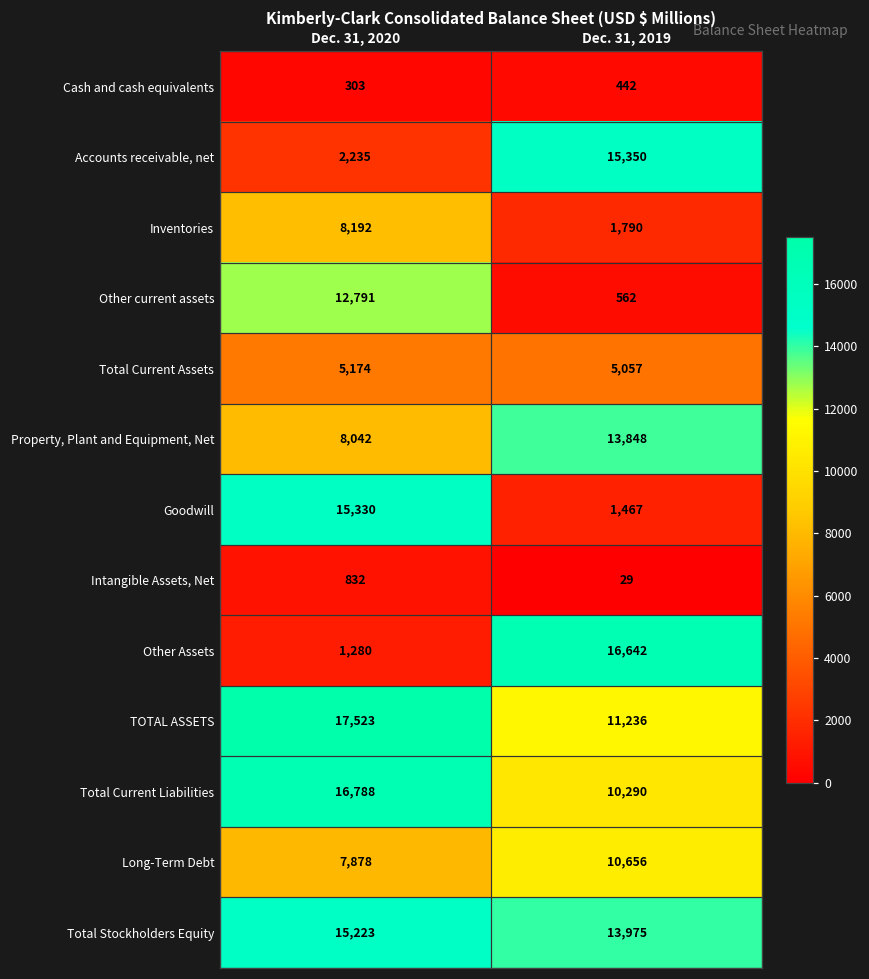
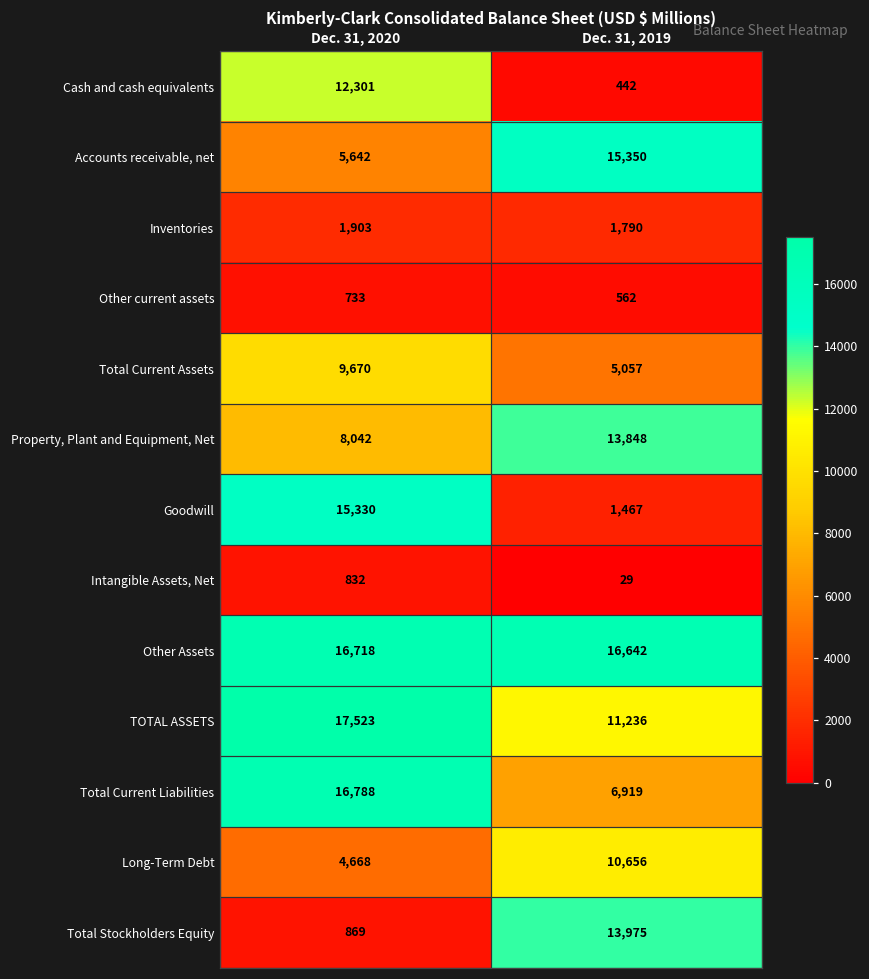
Cash and cash equivalents, Dec. 31, 2020: 303 -> 12,301
Accounts receivable, net, Dec. 31, 2020: 2,235 -> 5,642
Inventories, Dec. 31, 2020: 8,192 -> 1,903
Other current assets, Dec. 31, 2020: 12,791 -> 733
Total Current Assets, Dec. 31, 2020: 5,174 -> 9,670
Other Assets, Dec. 31, 2020: 1,280 -> 16,718
Total Current Liabilities, Dec. 31, 2019: 10,290 -> 6,919
Long-Term Debt, Dec. 31, 2020: 7,878 -> 4,668
Total Stockholders Equity, Dec. 31, 2020: 15,223 -> 869
